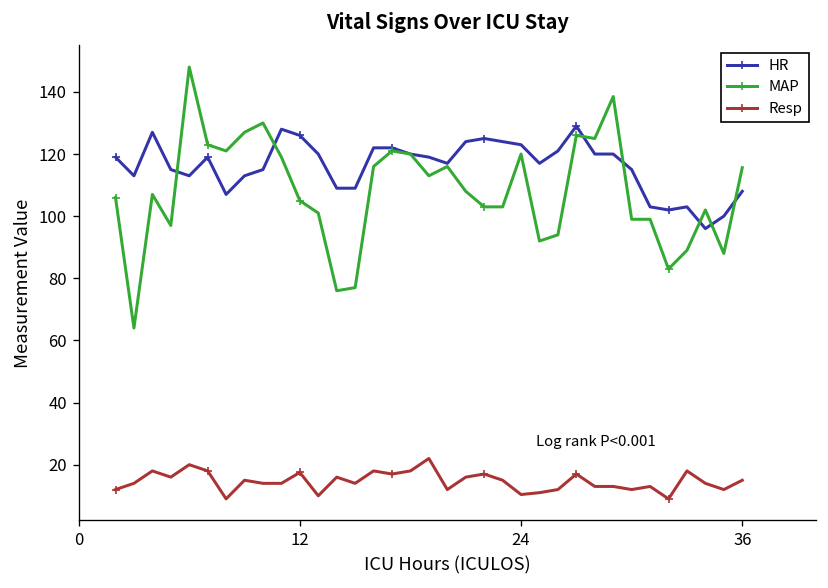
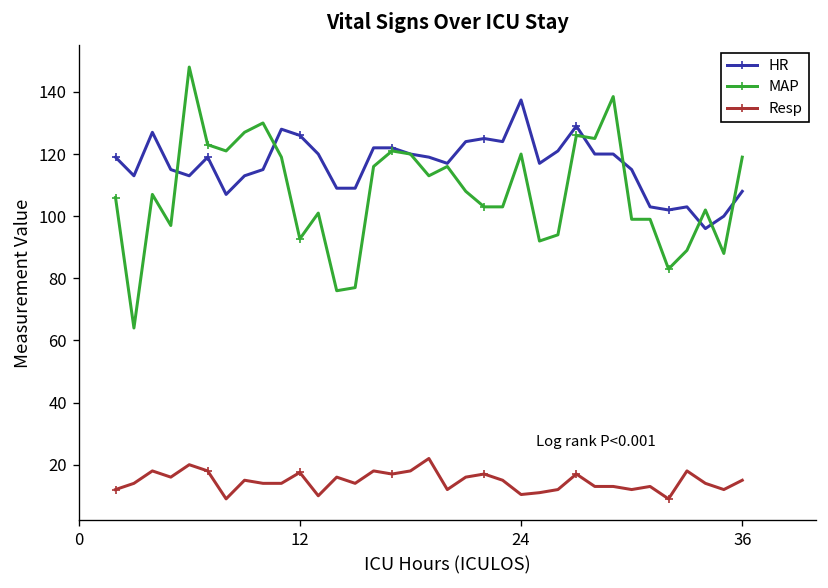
MAP, 12: 105 -> 93
HR, 24: 123 -> 137
MAP, 36: 116 -> 119
